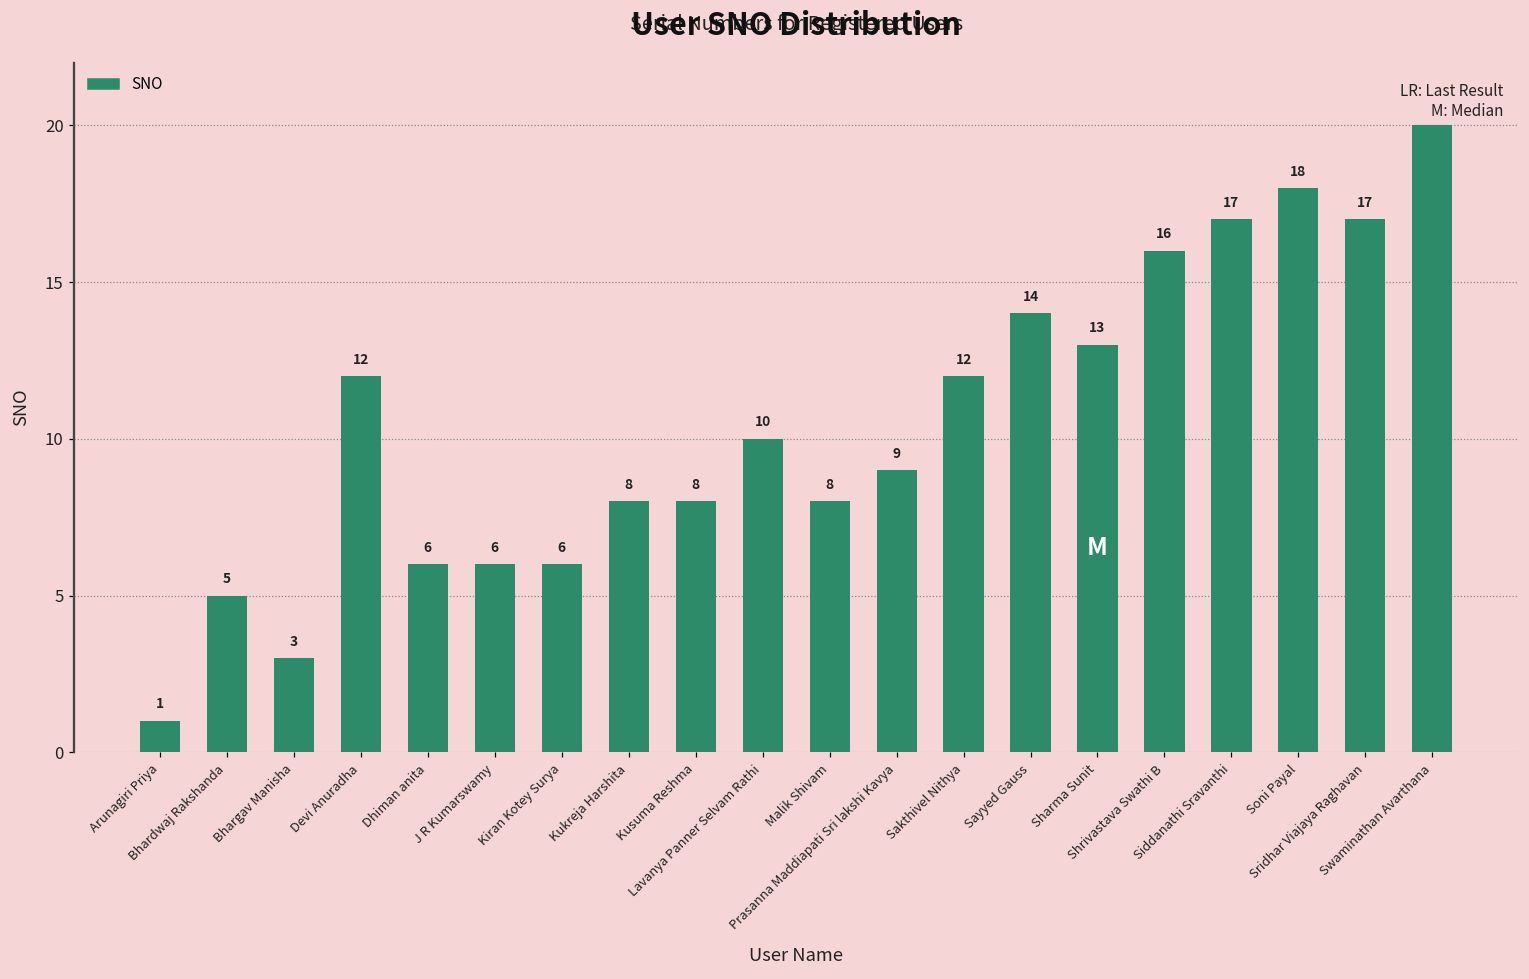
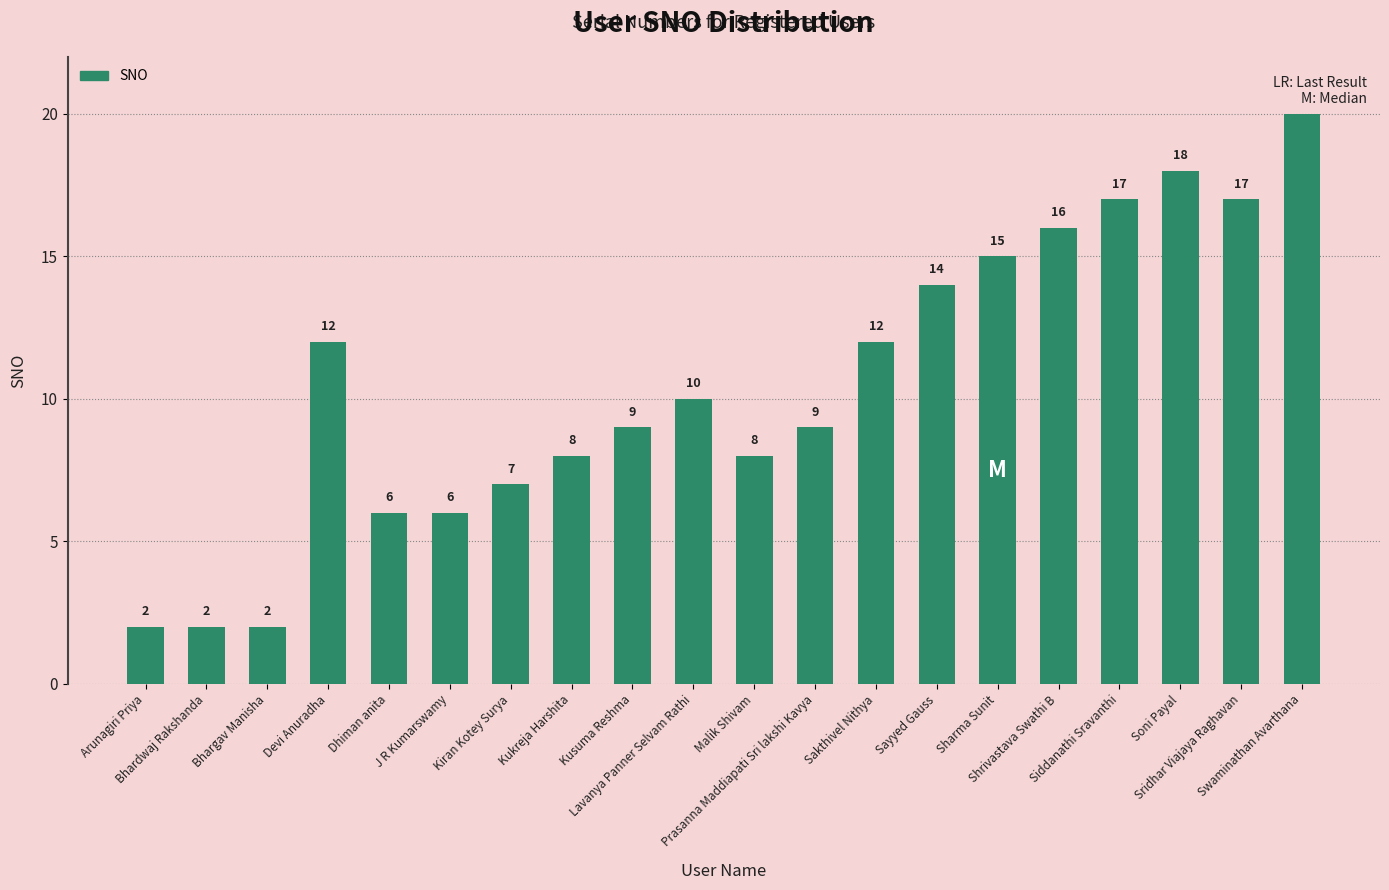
Arunagiri Priya: 1 -> 2
Bhardwaj Rakshanda: 5 -> 2
Bhargav Manisha: 3 -> 2
Kiran Kotey Surya: 6 -> 7
Kusuma Reshma: 8 -> 9
Sharma Sunit: 13 -> 15
